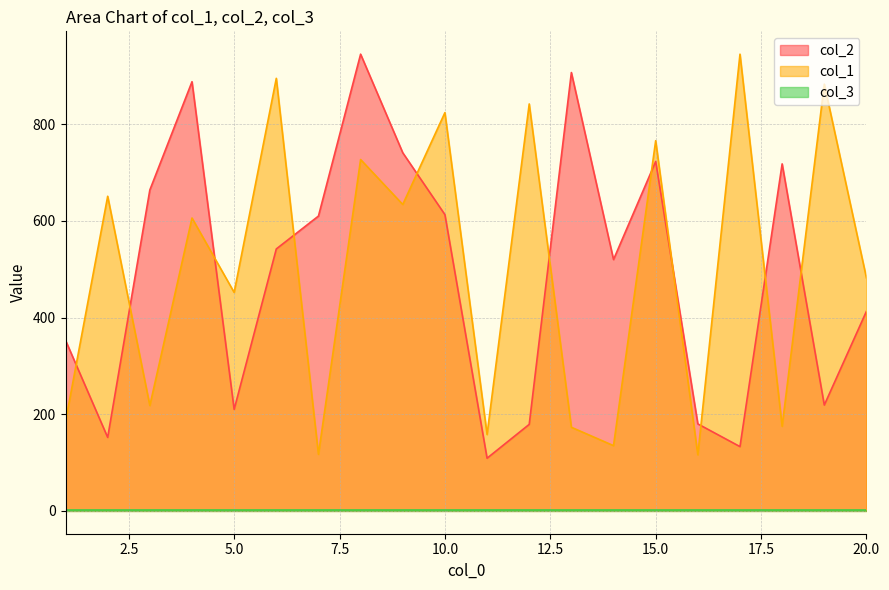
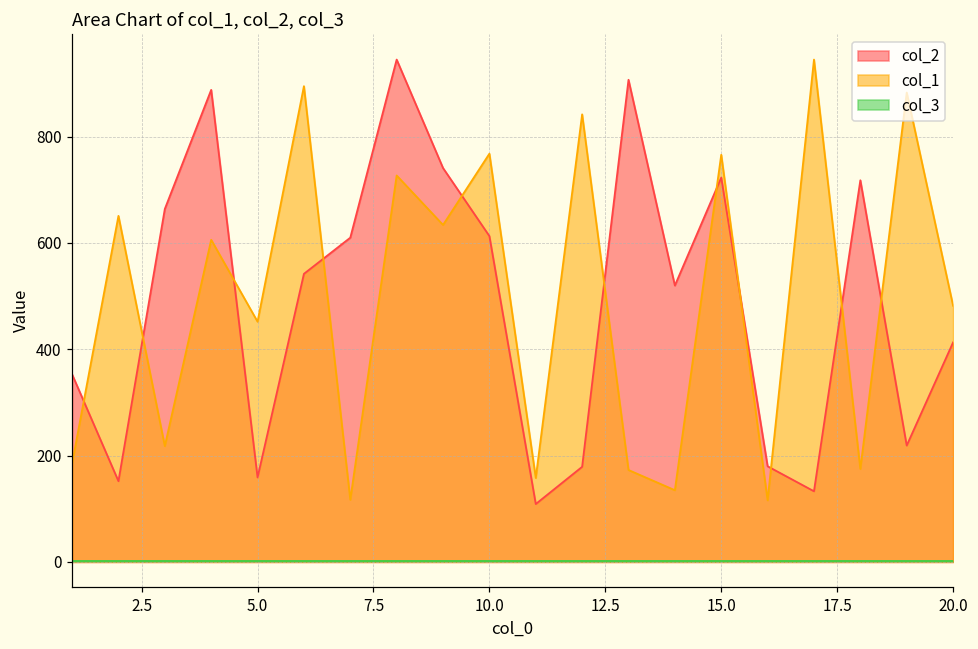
col_2, 5.0: 210 -> 160
col_1, 10.0: 820 -> 770
